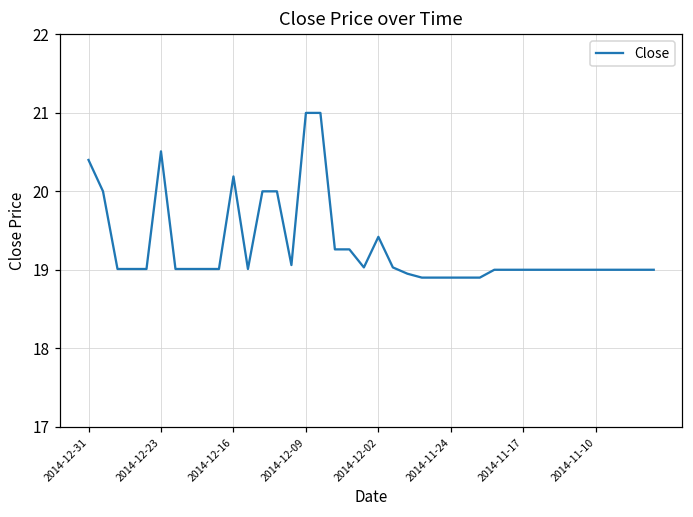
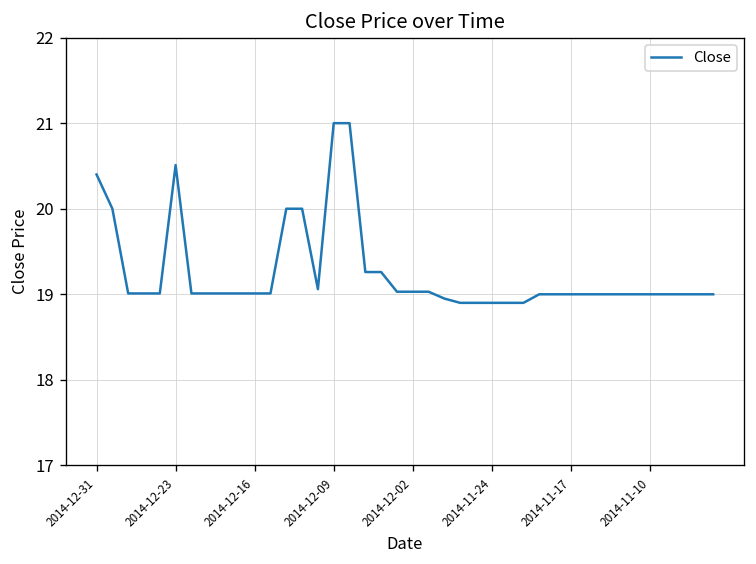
2014-12-16: 20.2 -> 19.0
2014-12-02: 19.4 -> 19.0
